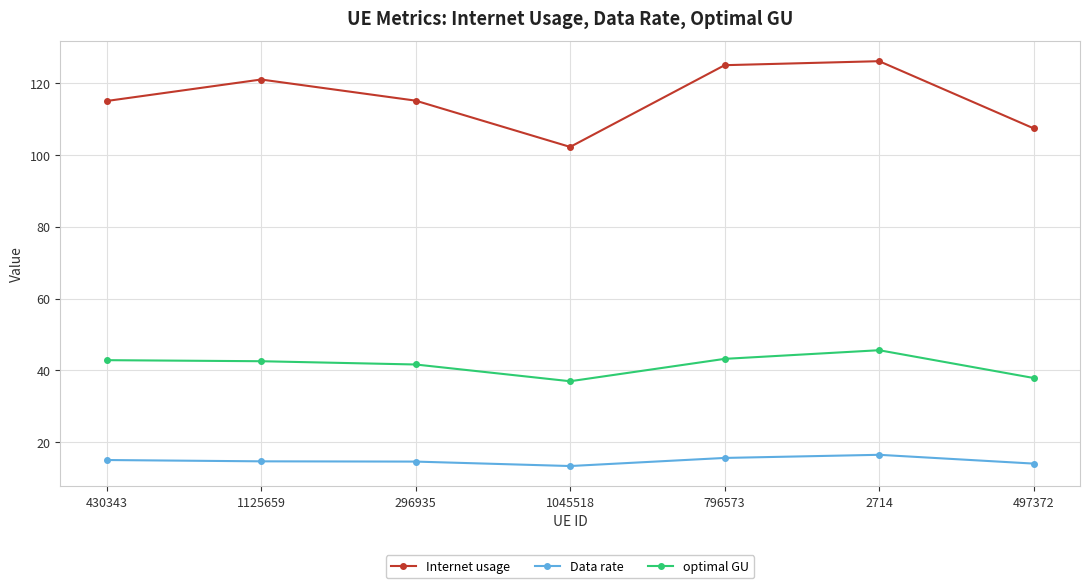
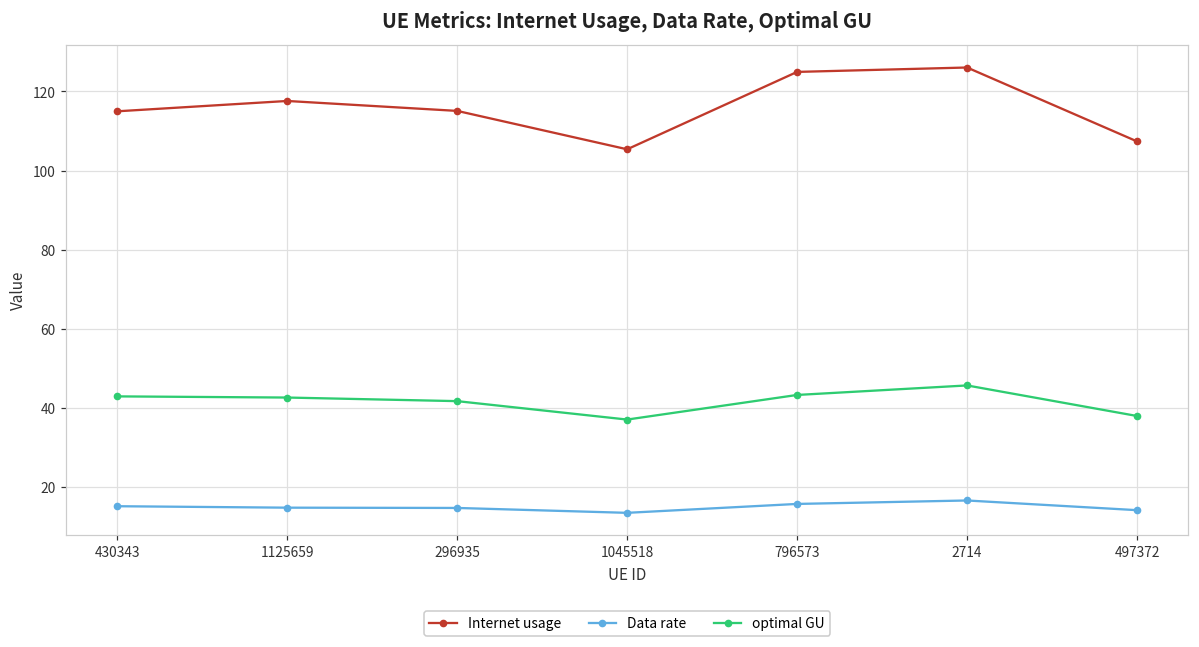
Internet usage, 1125659: 121 -> 118
Internet usage, 1045518: 102 -> 105
